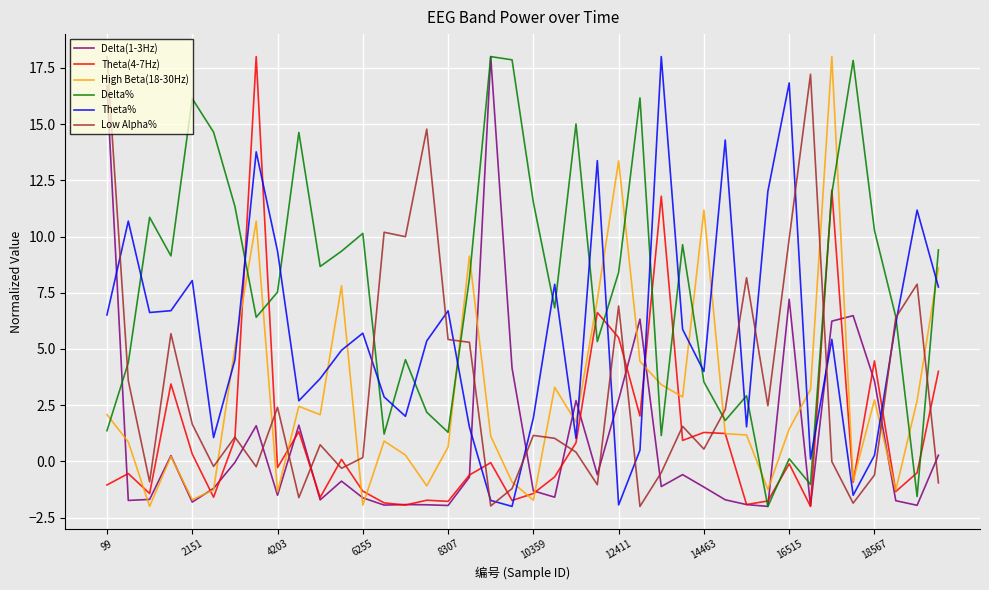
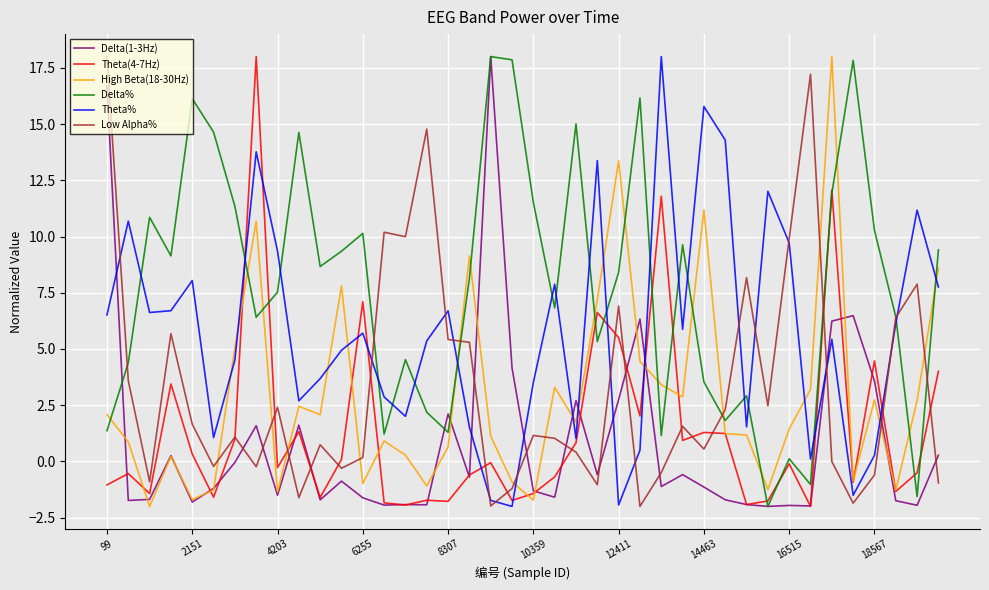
Theta(4-7Hz), 6255: -1.3 -> 7.1
High Beta(18-30Hz), 6255: -1.9 -> -1.0
Delta(1-3Hz), 8307: -2.0 -> 2.1
Theta%, 10359: 1.9 -> 3.5
Theta%, 14463: 4.0 -> 15.8
Delta(1-3Hz), 16515: 7.2 -> -2.0
Theta%, 16515: 16.8 -> 9.7
